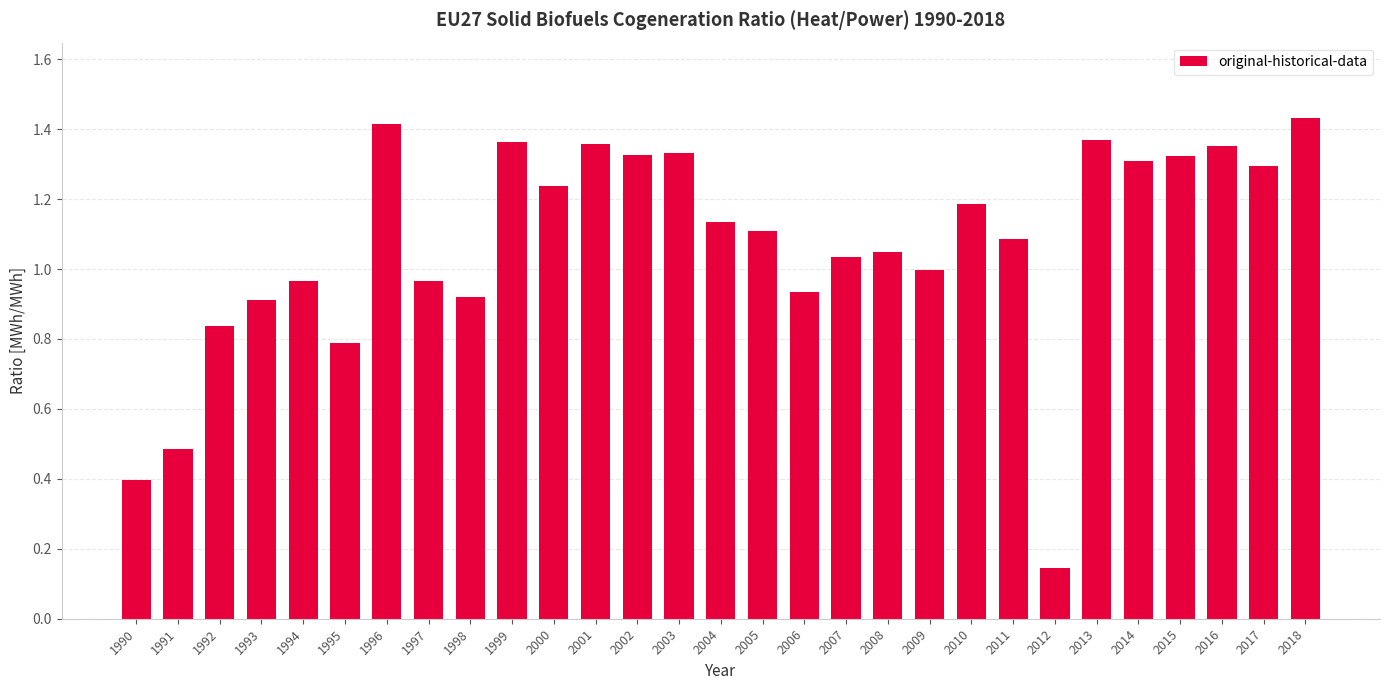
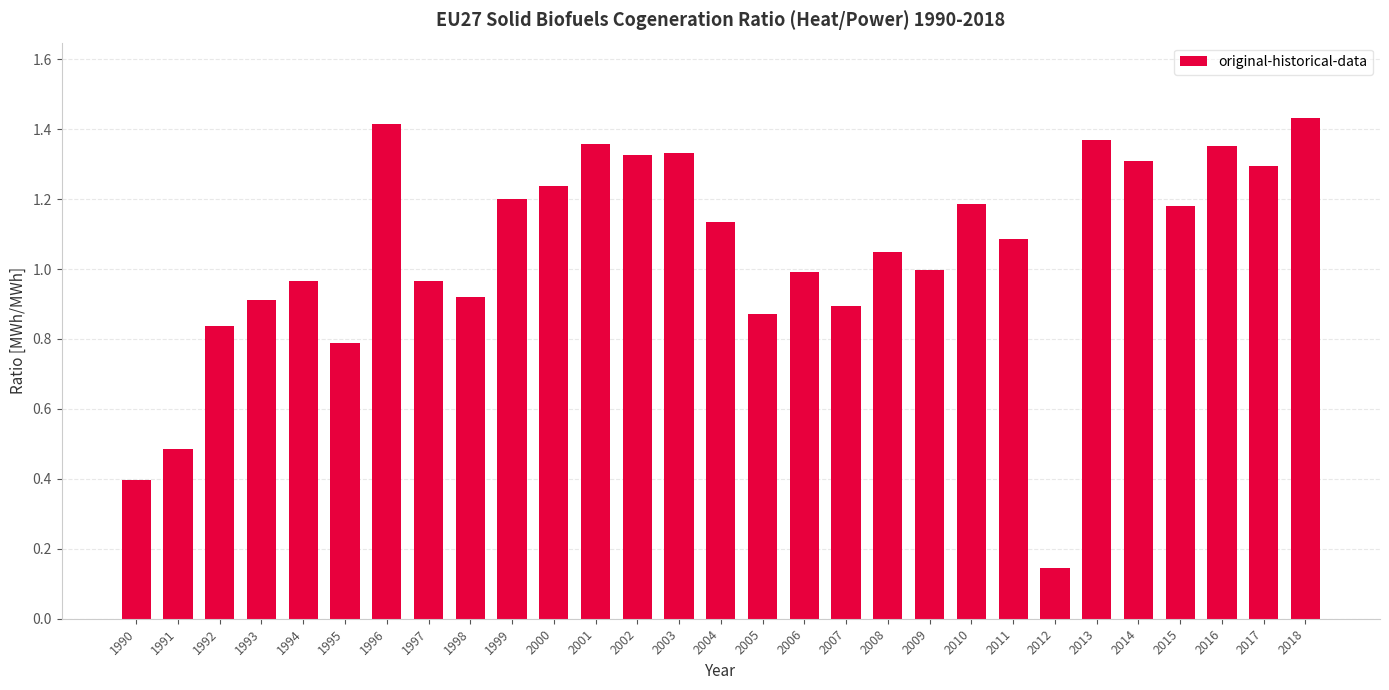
1999: 1.36 -> 1.20
2005: 1.11 -> 0.87
2006: 0.93 -> 0.99
2007: 1.03 -> 0.89
2015: 1.32 -> 1.18
